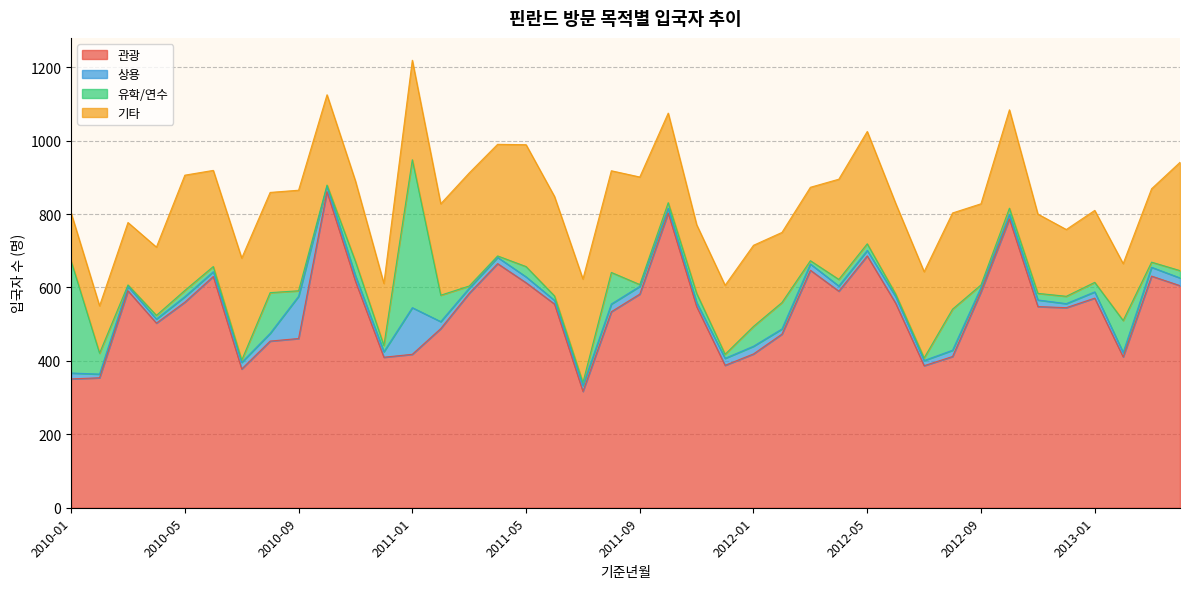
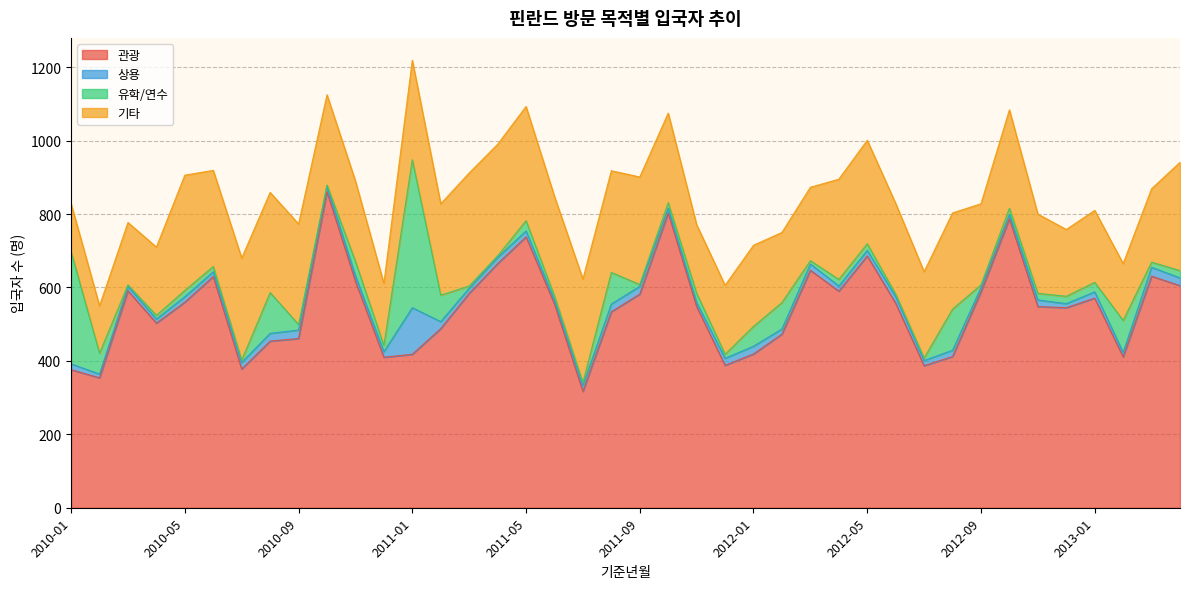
관광, 2010-01: 350 -> 380
상용, 2010-09: 120 -> 20
관광, 2011-05: 610 -> 740
기타, 2011-05: 330 -> 310
기타, 2012-05: 310 -> 280
